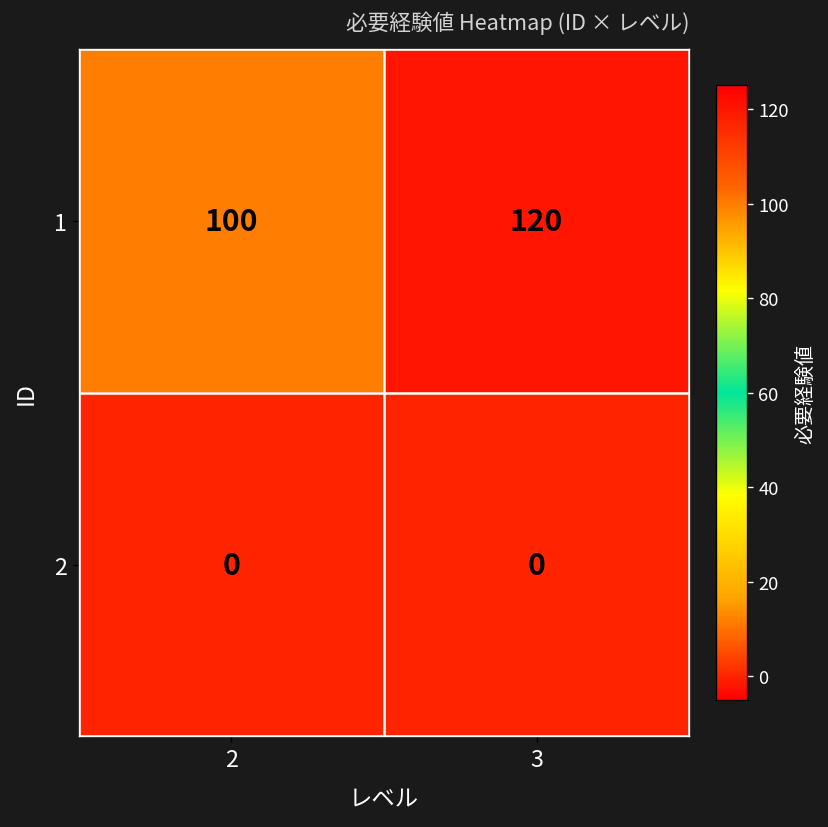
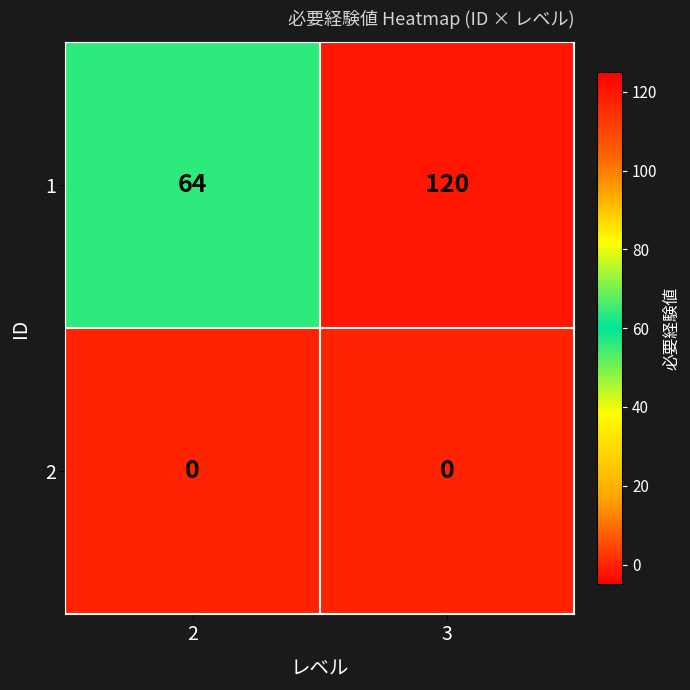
1, 2: 100 -> 64
